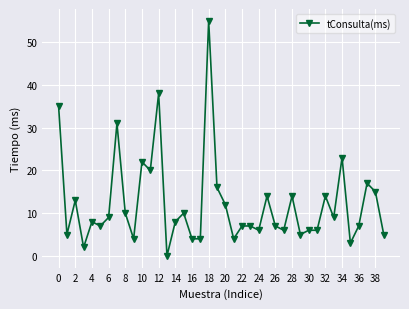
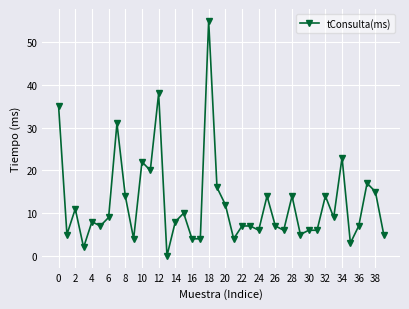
2: 13 -> 11
8: 10 -> 14
